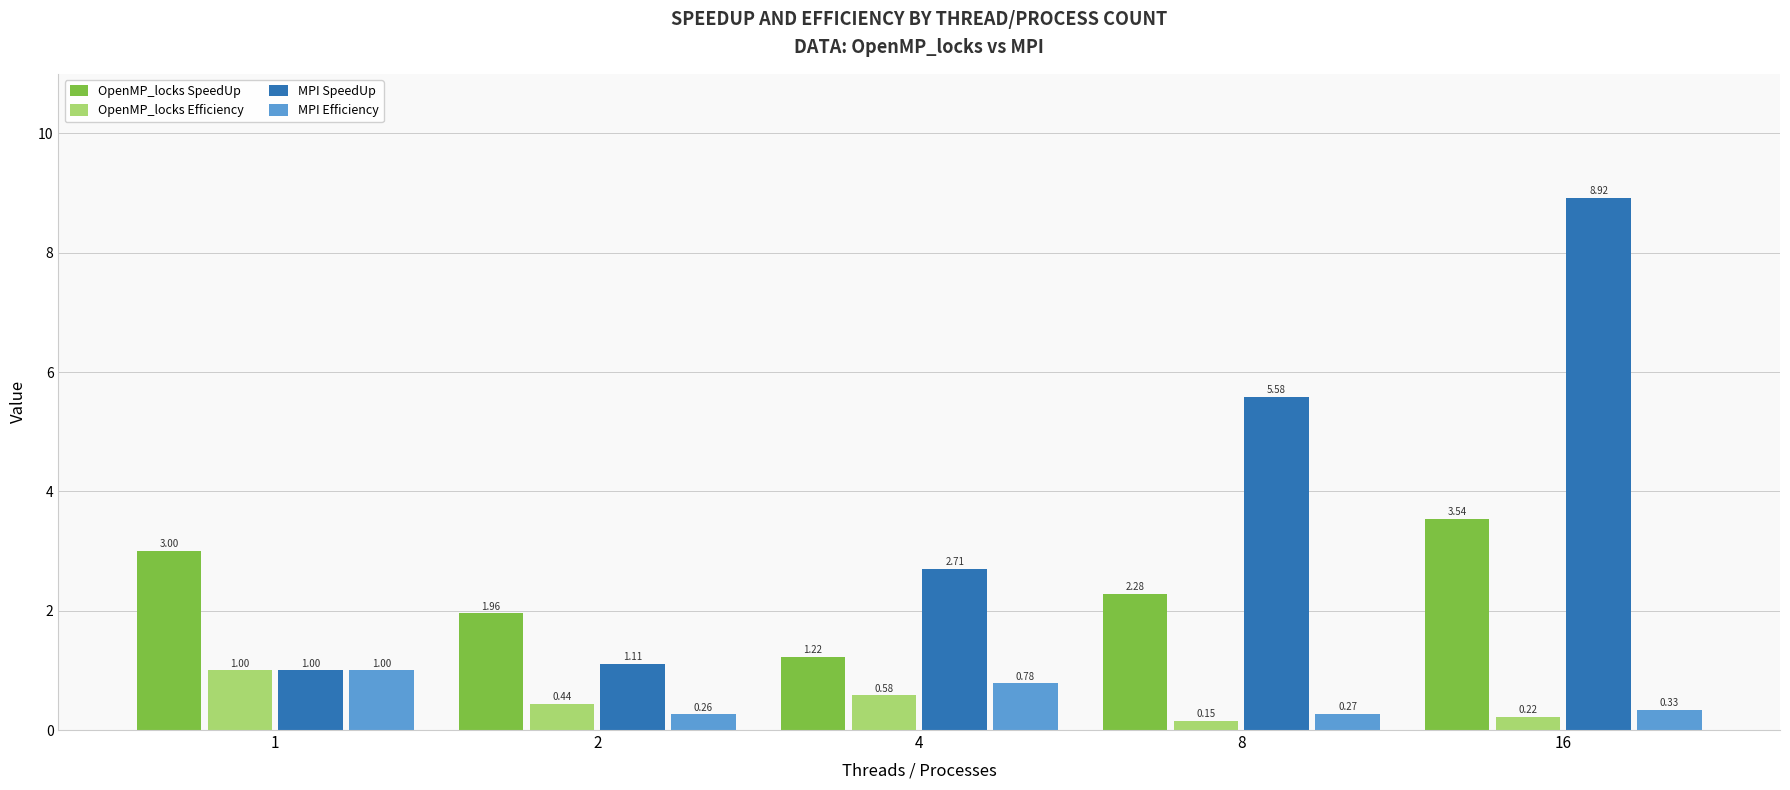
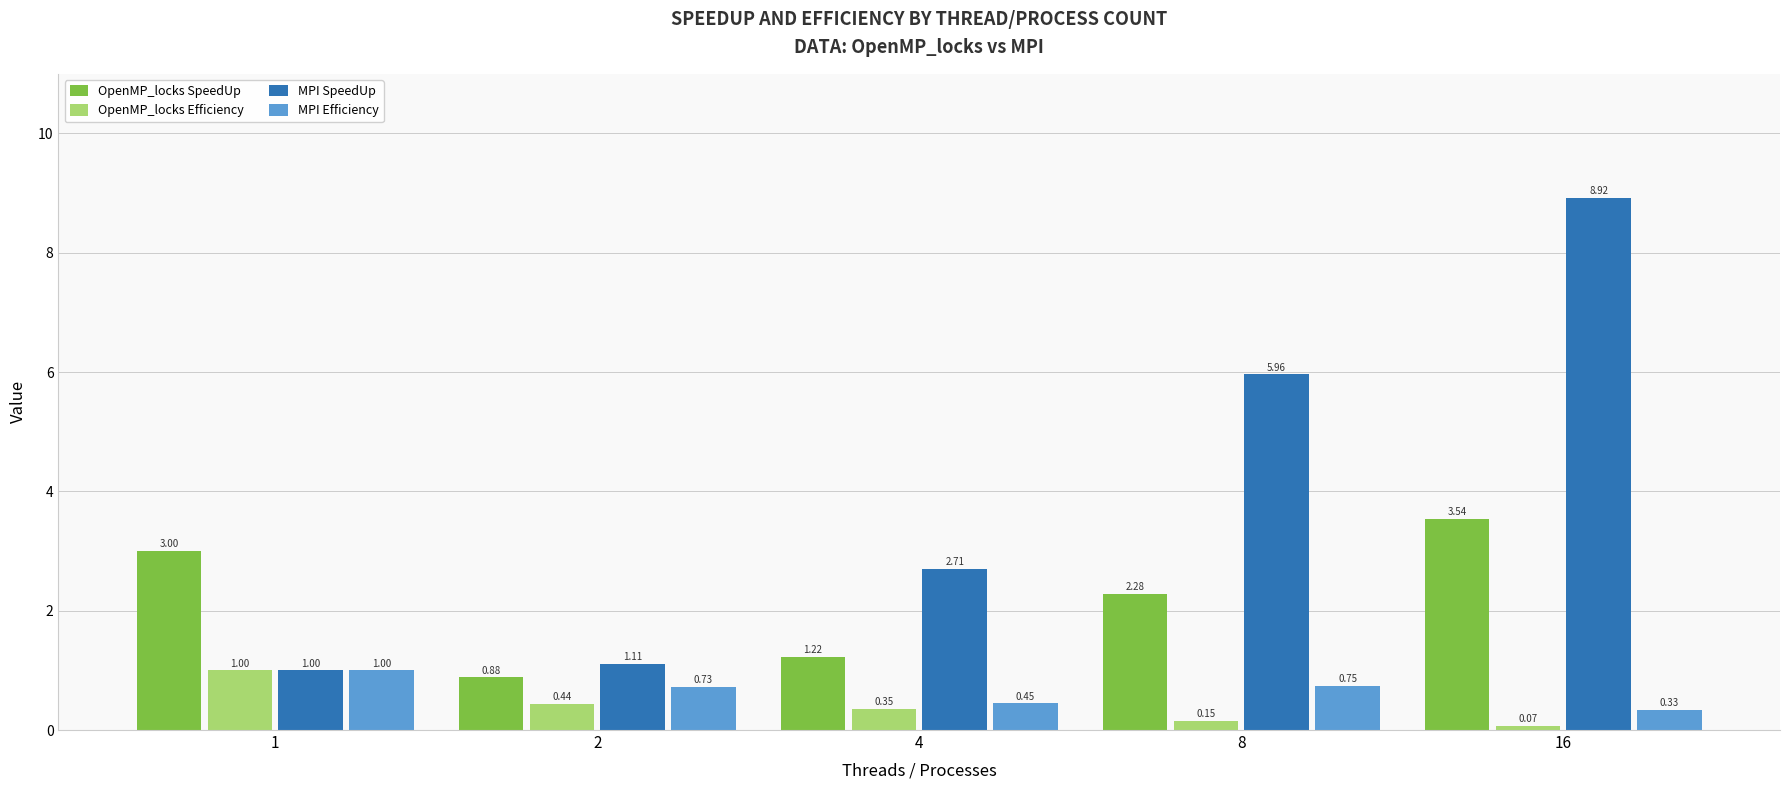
OpenMP_locks SpeedUp, 2: 1.96 -> 0.88
MPI Efficiency, 2: 0.26 -> 0.73
OpenMP_locks Efficiency, 4: 0.58 -> 0.35
MPI Efficiency, 4: 0.78 -> 0.45
MPI SpeedUp, 8: 5.58 -> 5.96
MPI Efficiency, 8: 0.27 -> 0.75
OpenMP_locks Efficiency, 16: 0.22 -> 0.07
